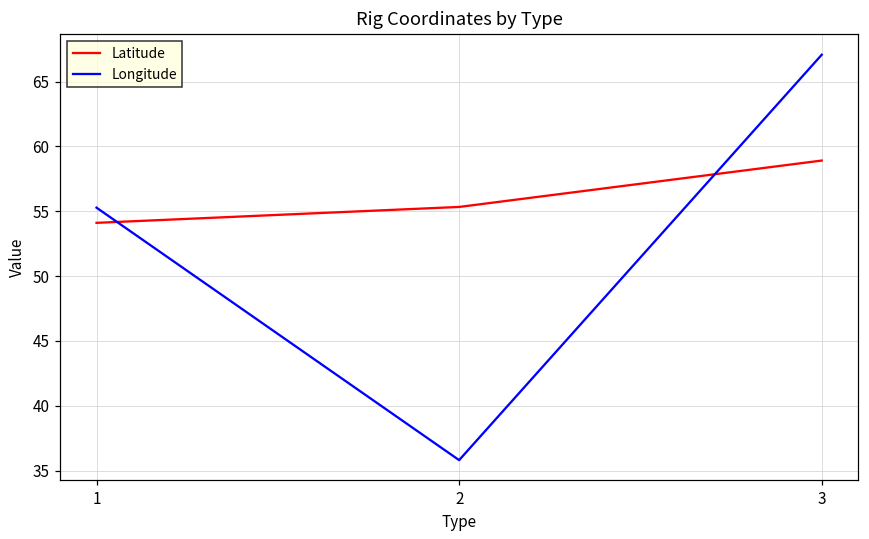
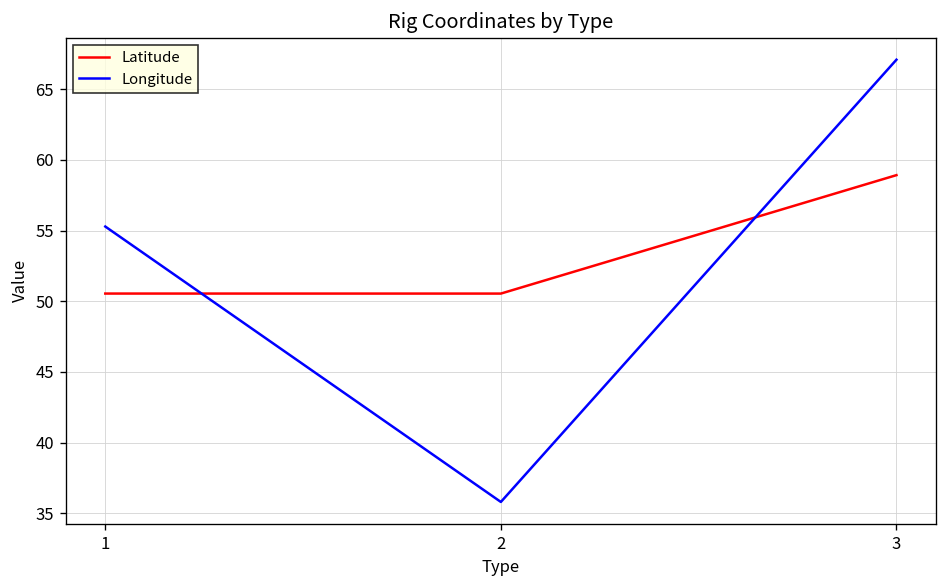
Latitude, 1: 54.1 -> 50.5
Latitude, 2: 55.3 -> 50.5
